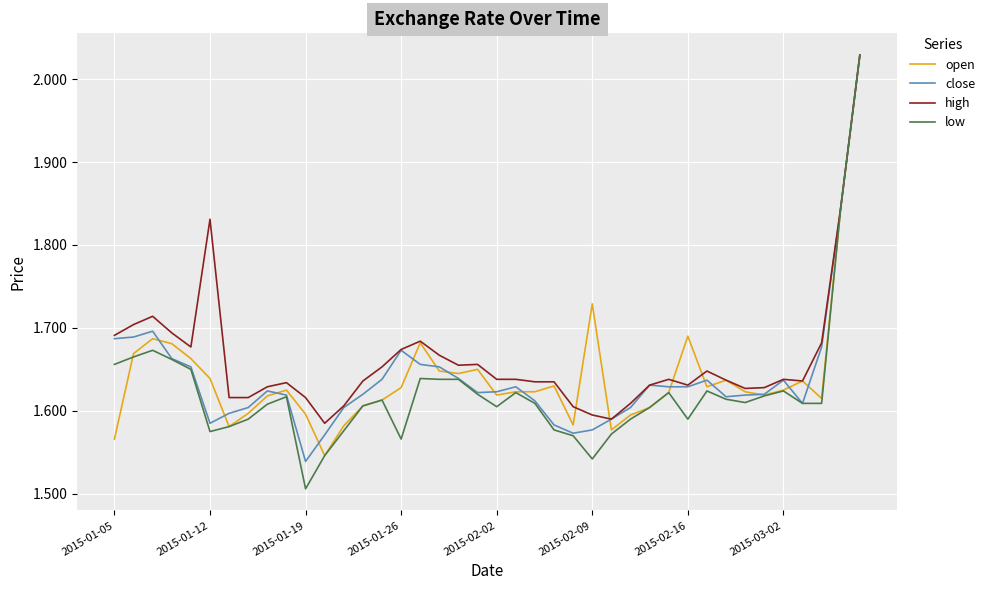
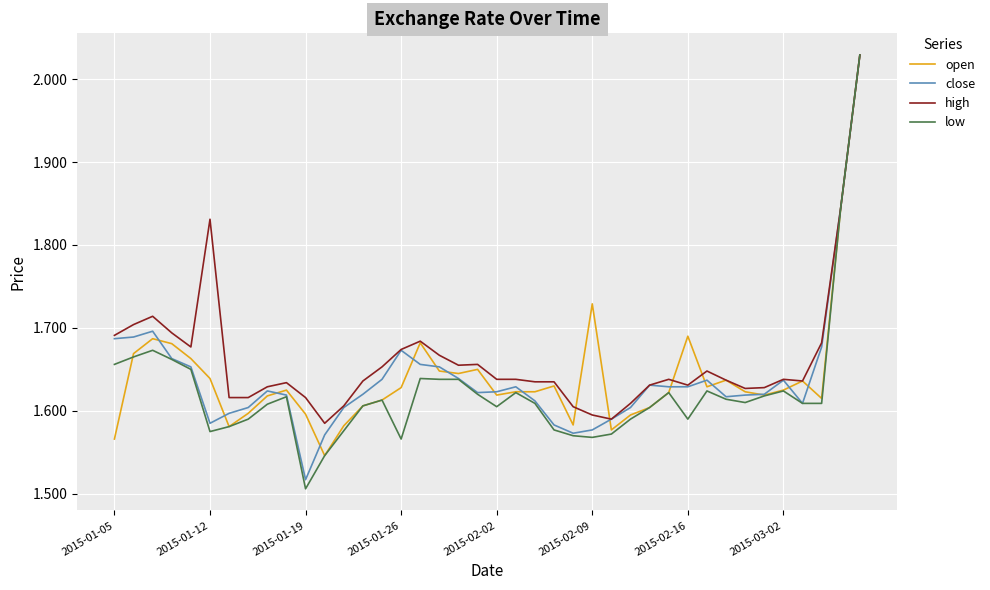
close, 2015-01-19: 1.54 -> 1.52
low, 2015-02-09: 1.54 -> 1.57
